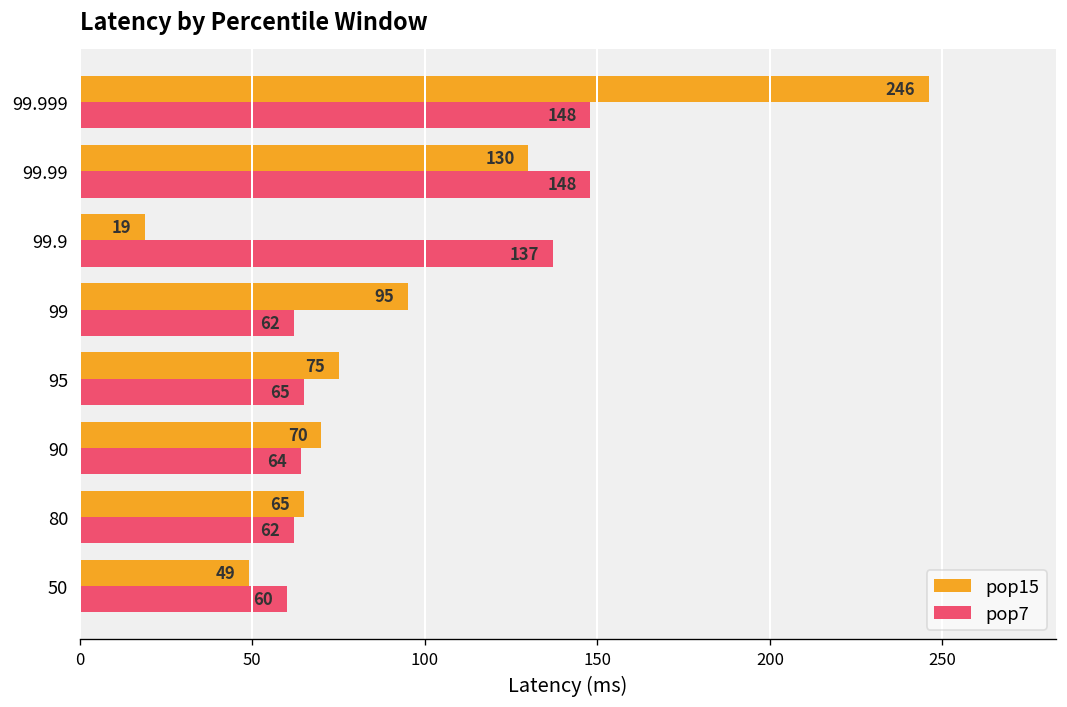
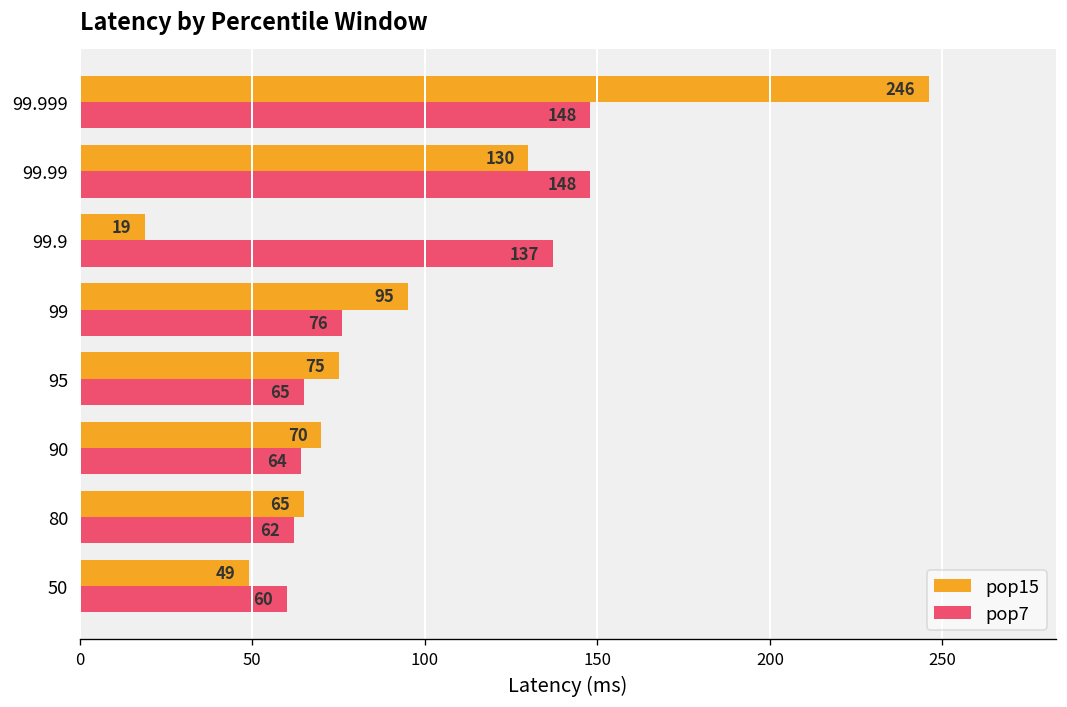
pop7, 99: 62 -> 76
